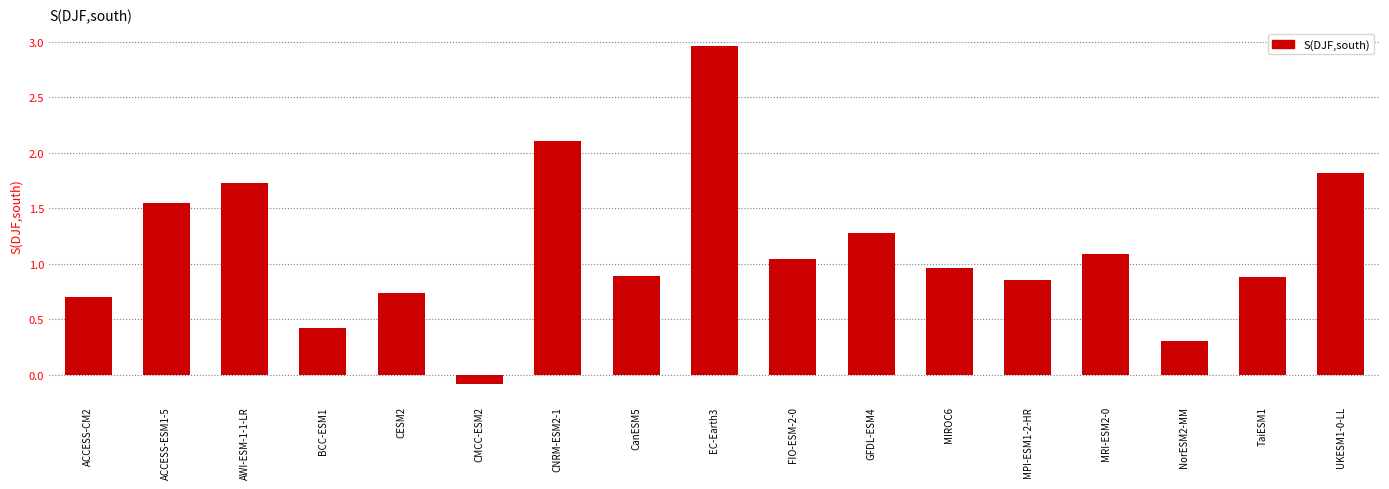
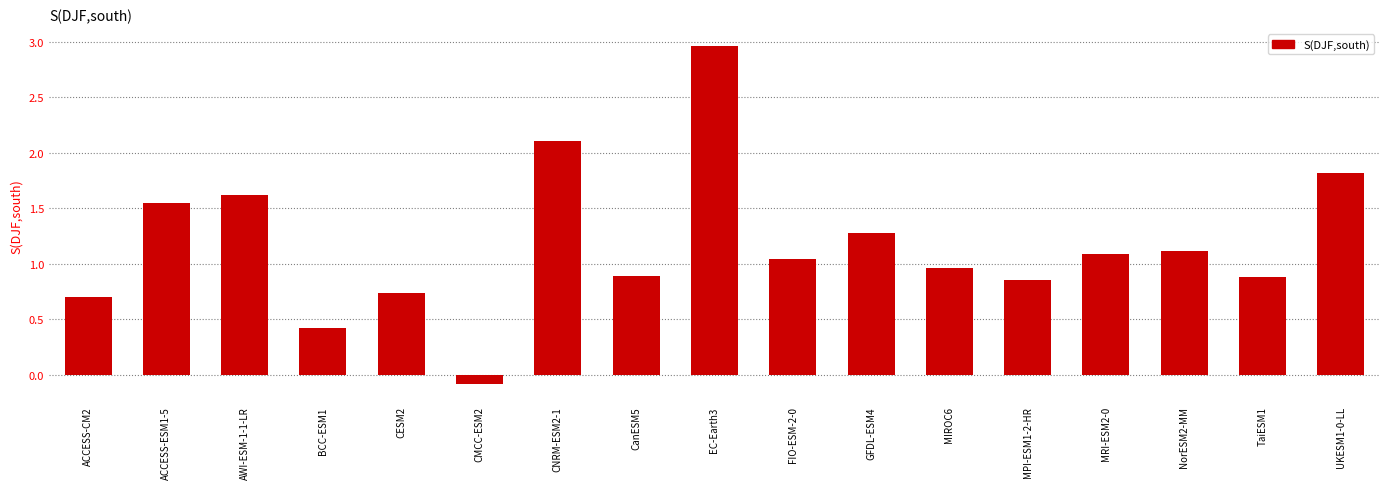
AWI-ESM-1-1-LR: 1.73 -> 1.62
NorESM2-MM: 0.30 -> 1.12
